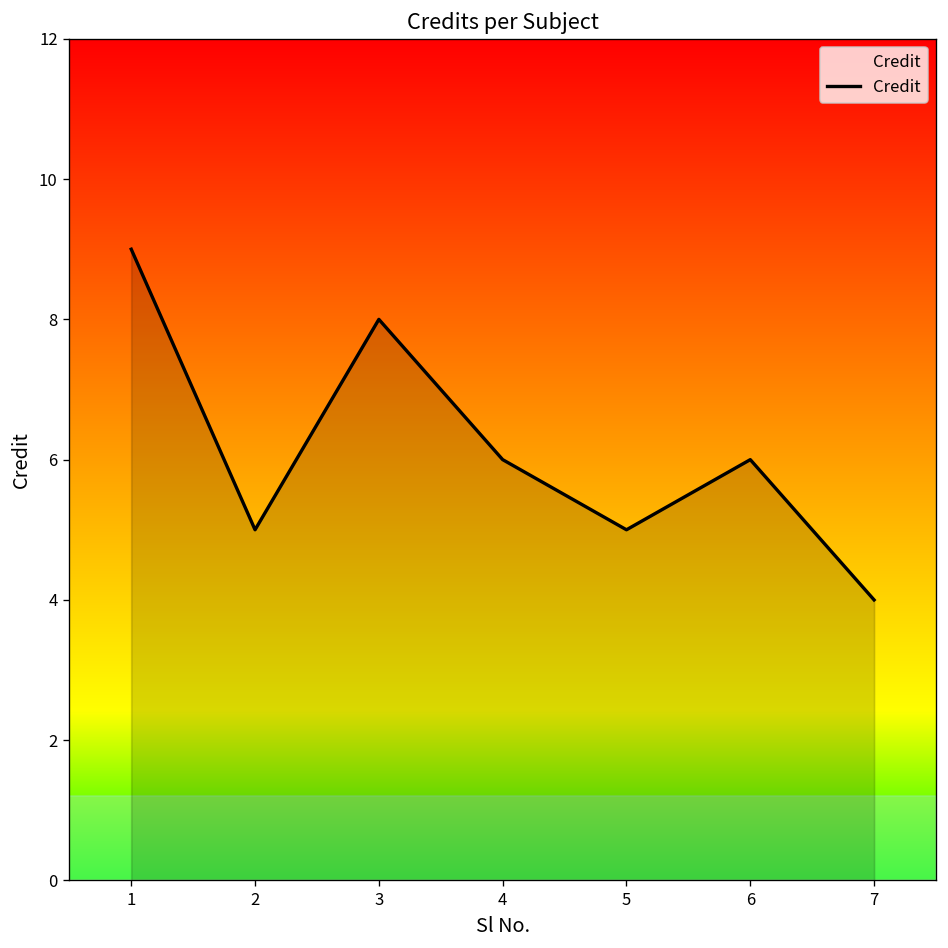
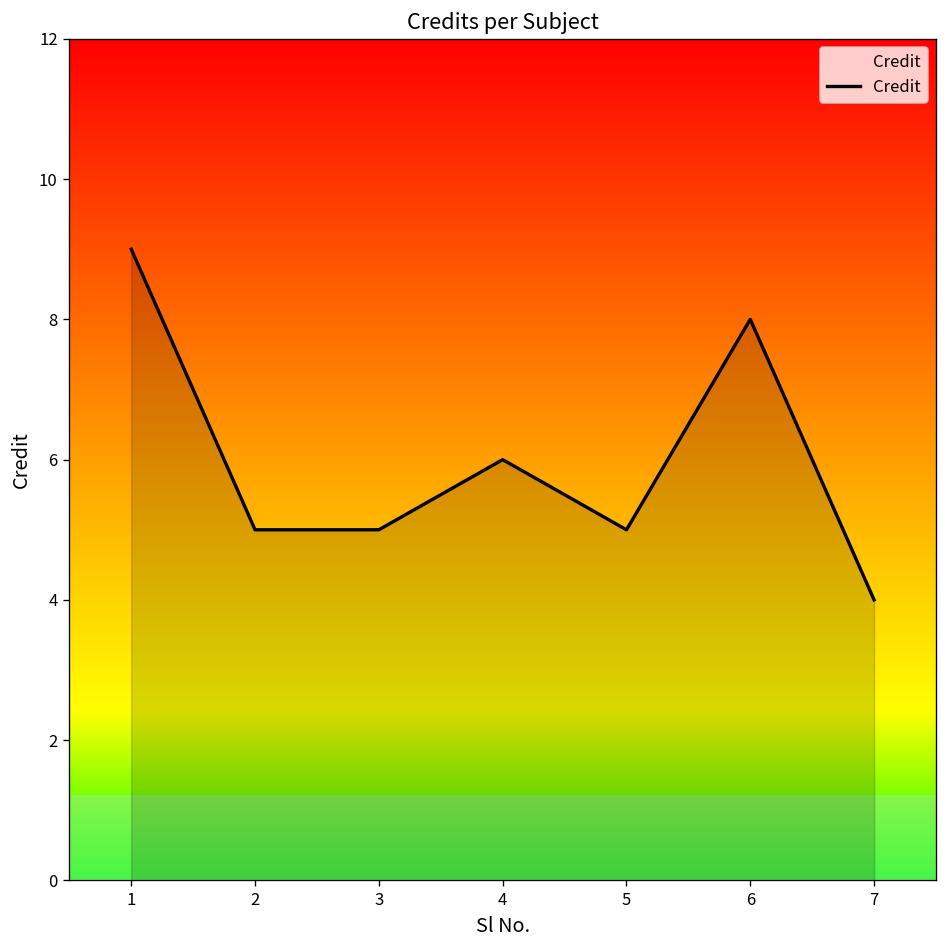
3: 8 -> 5
6: 6 -> 8
